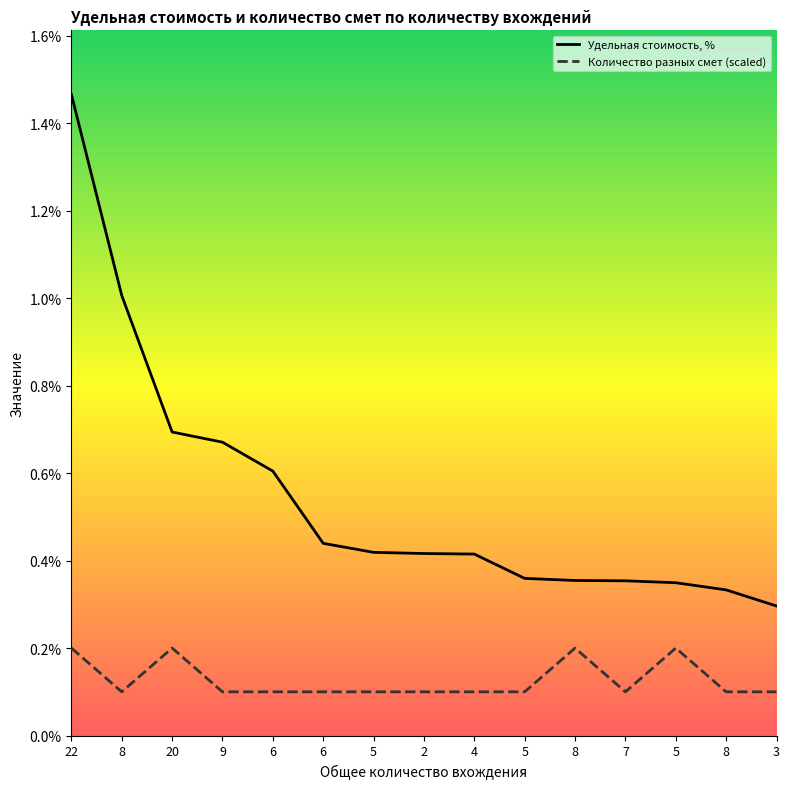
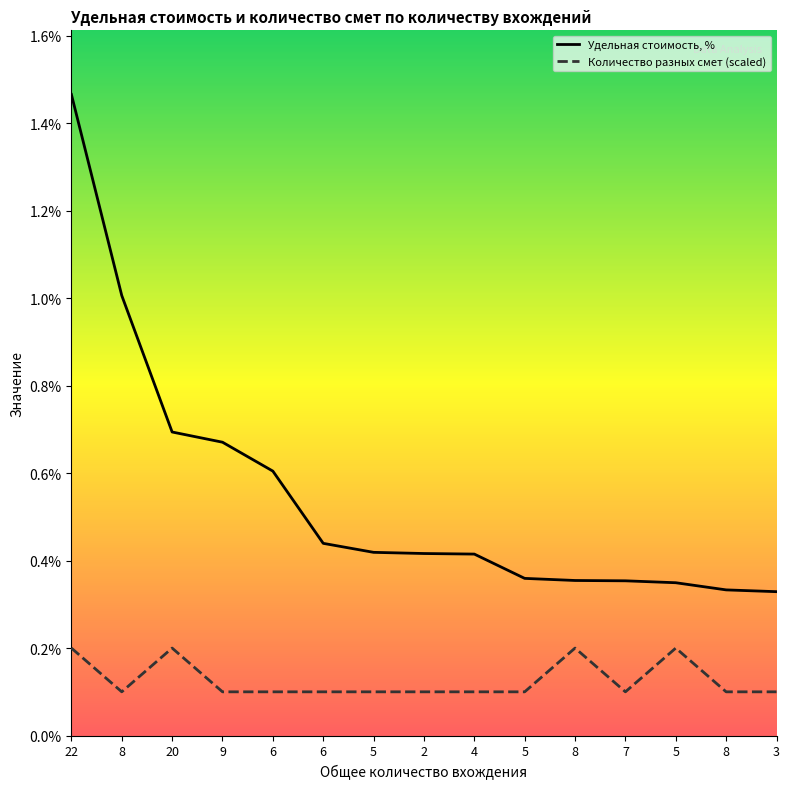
Удельная стоимость, %, 3: 0.30% -> 0.33%
